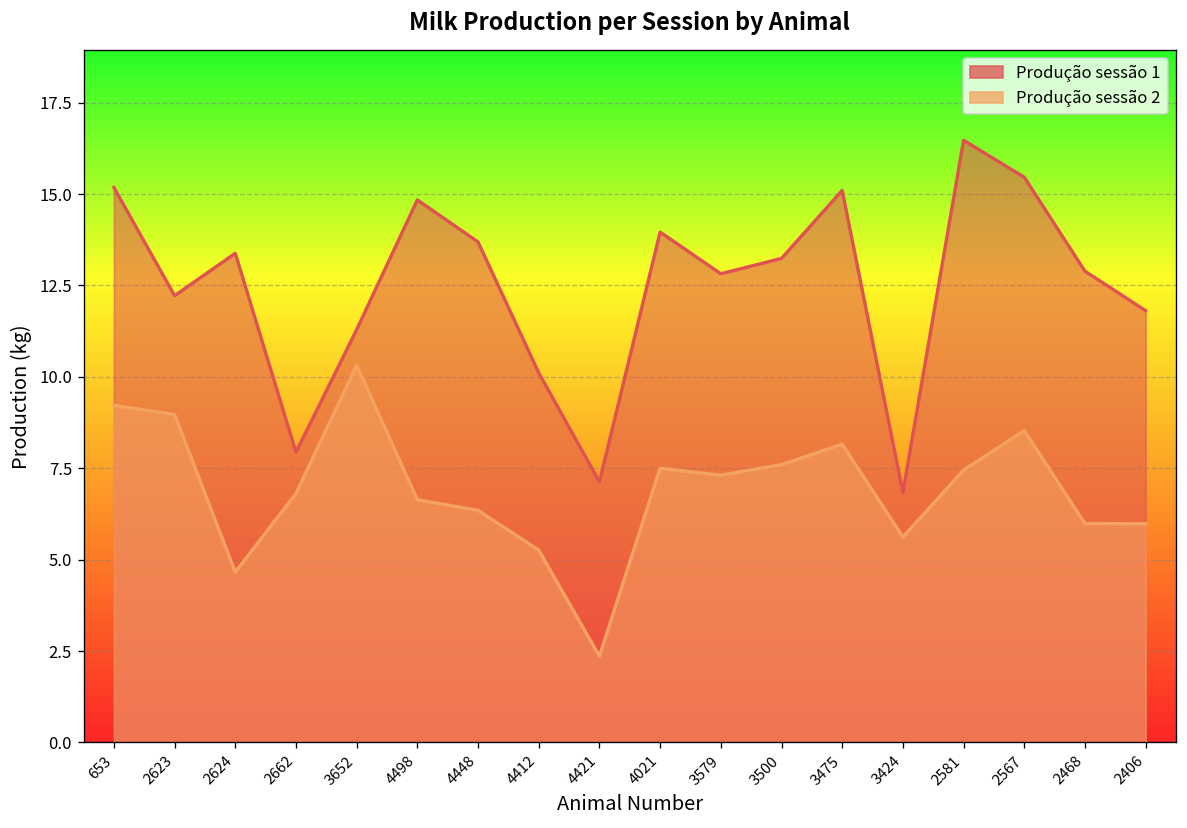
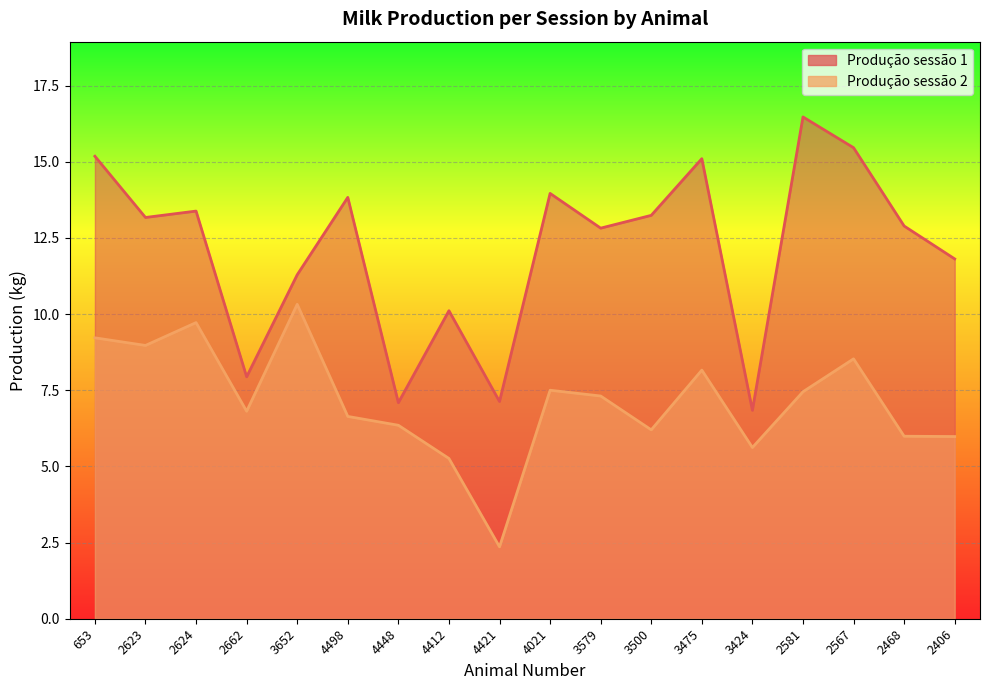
Produção sessão 1, 2623: 12.2 -> 13.2
Produção sessão 2, 2624: 4.7 -> 9.7
Produção sessão 1, 4498: 14.8 -> 13.8
Produção sessão 1, 4448: 13.7 -> 7.1
Produção sessão 2, 3500: 7.6 -> 6.2
